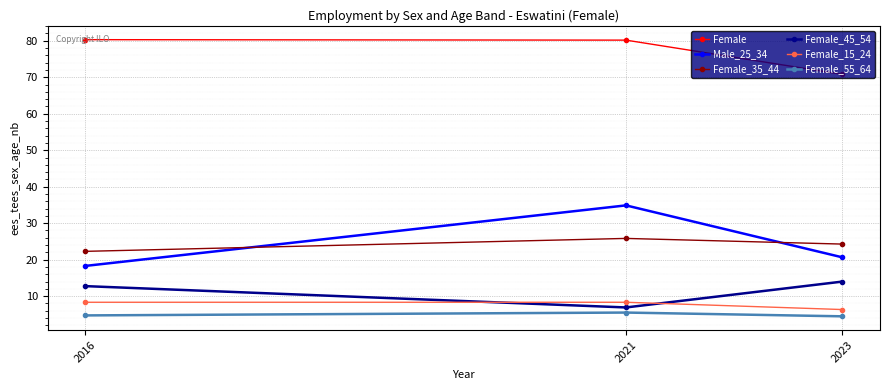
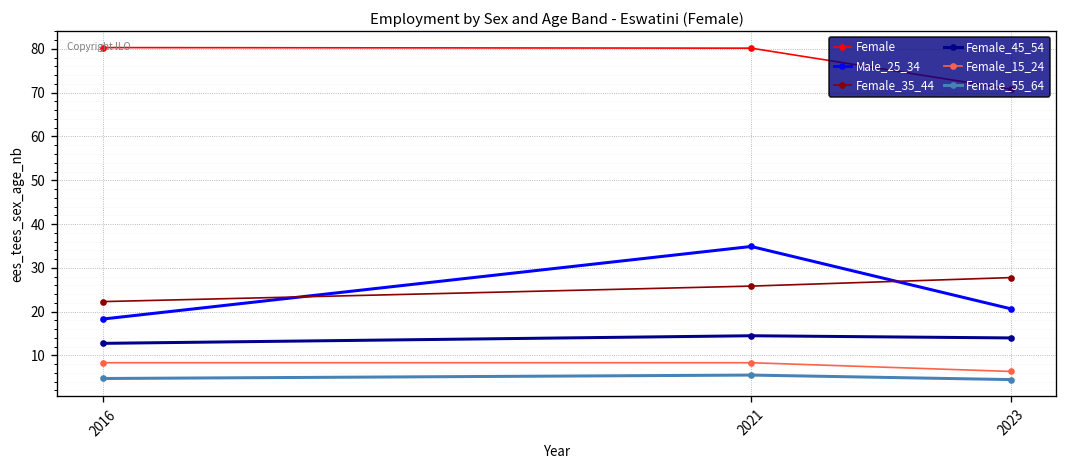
Female_45_54, 2021: 7 -> 14
Female_35_44, 2023: 24 -> 28
